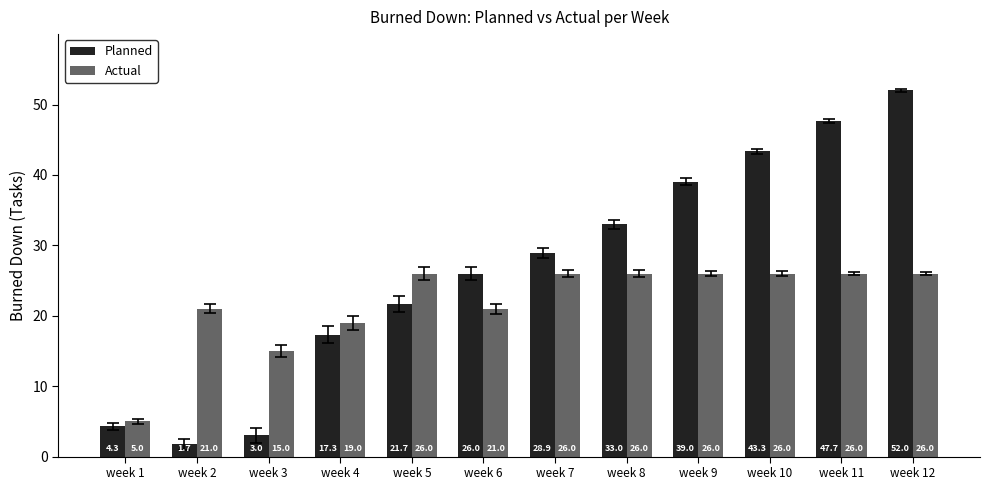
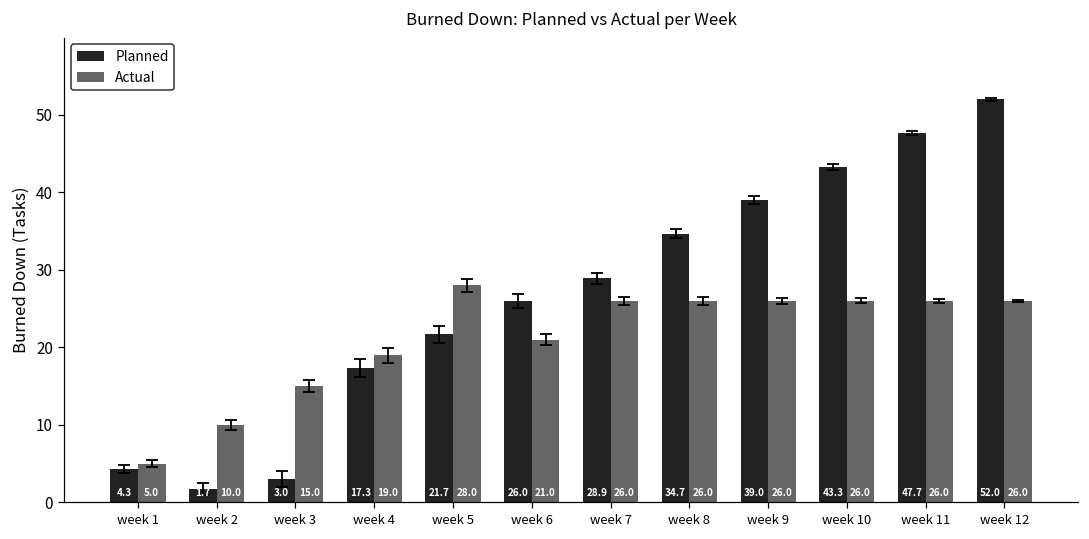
Actual, week 2: 21.0 -> 10.0
Actual, week 5: 26.0 -> 28.0
Planned, week 8: 33.0 -> 34.7
